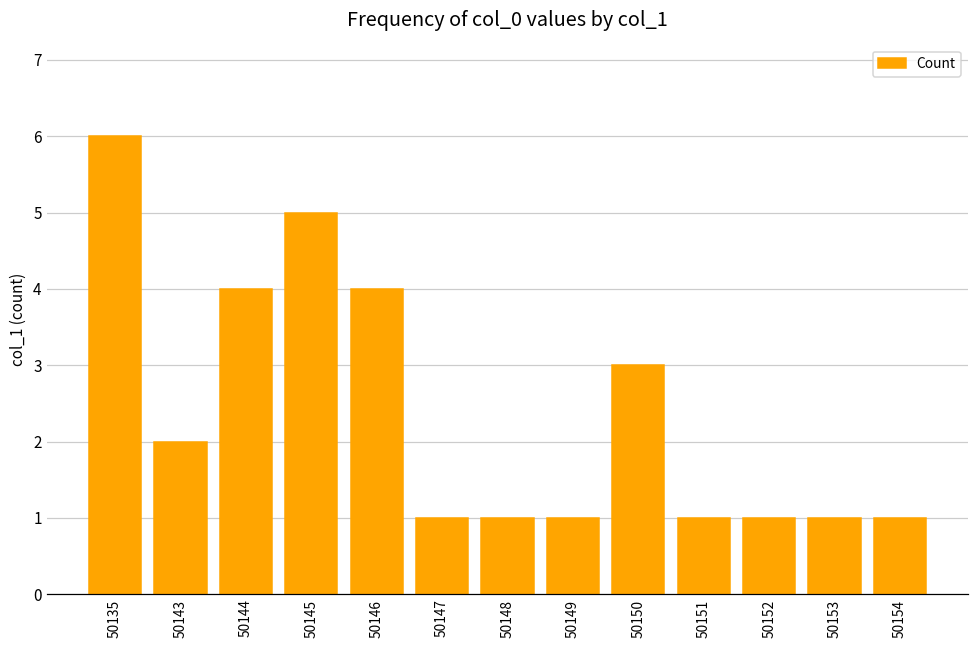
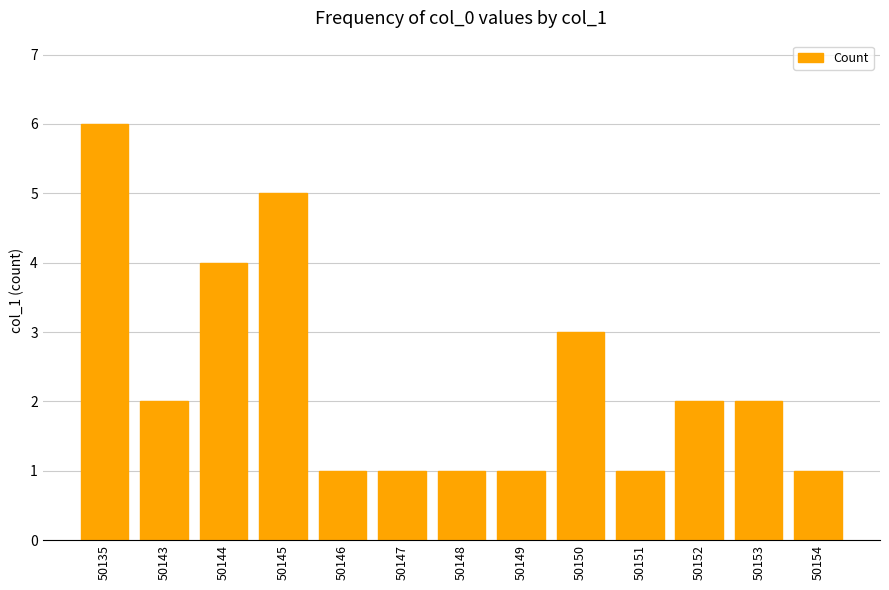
50146: 4 -> 1
50152: 1 -> 2
50153: 1 -> 2
